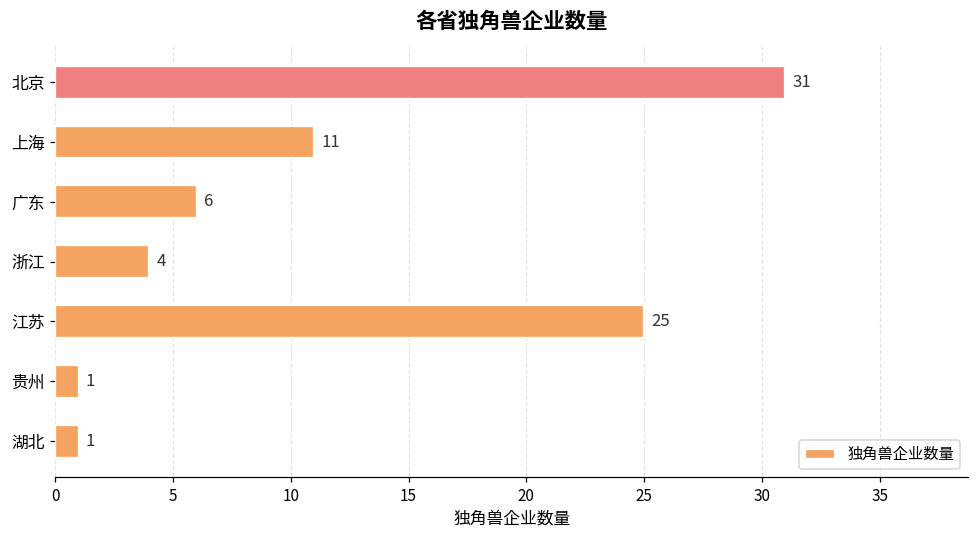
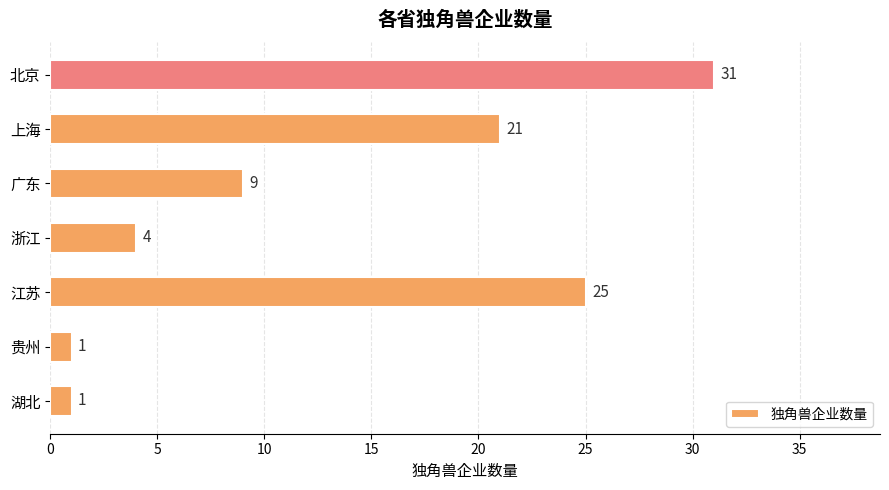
上海: 11 -> 21
广东: 6 -> 9
